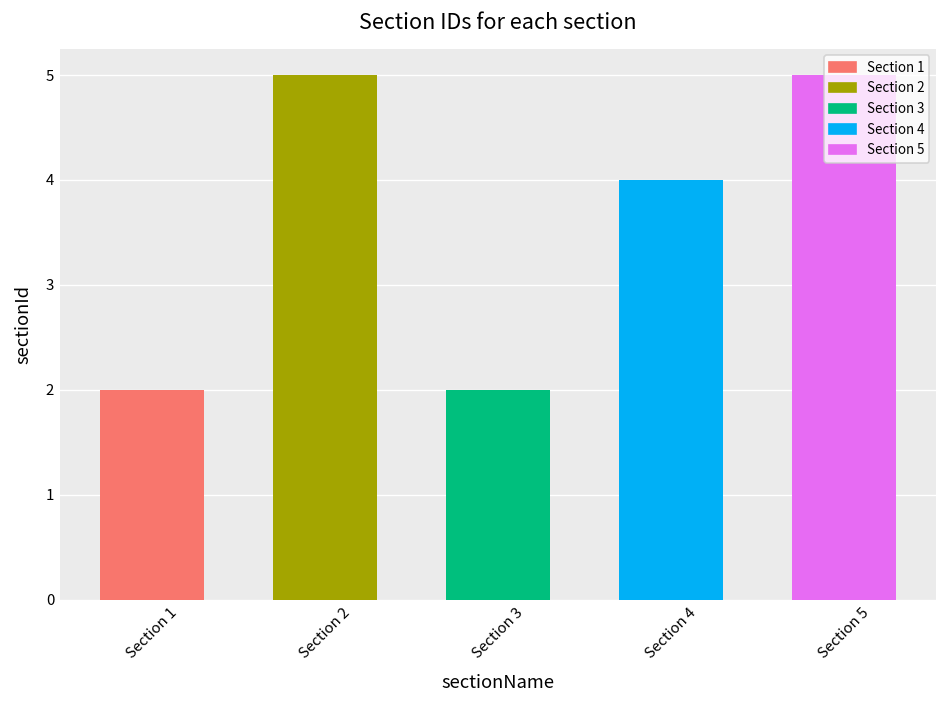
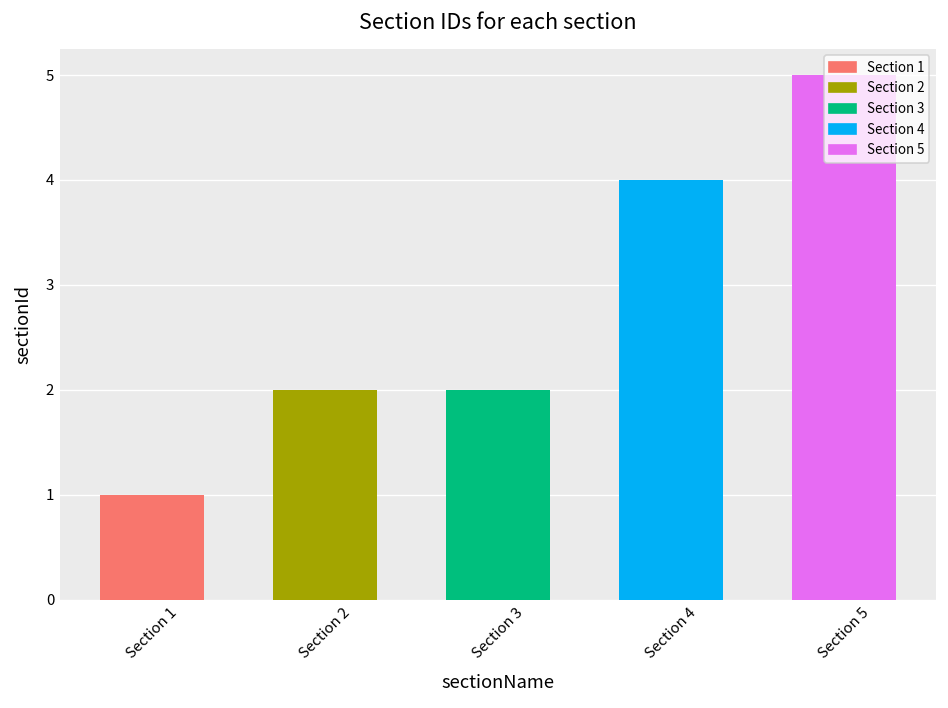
Section 1: 2 -> 1
Section 2: 5 -> 2
